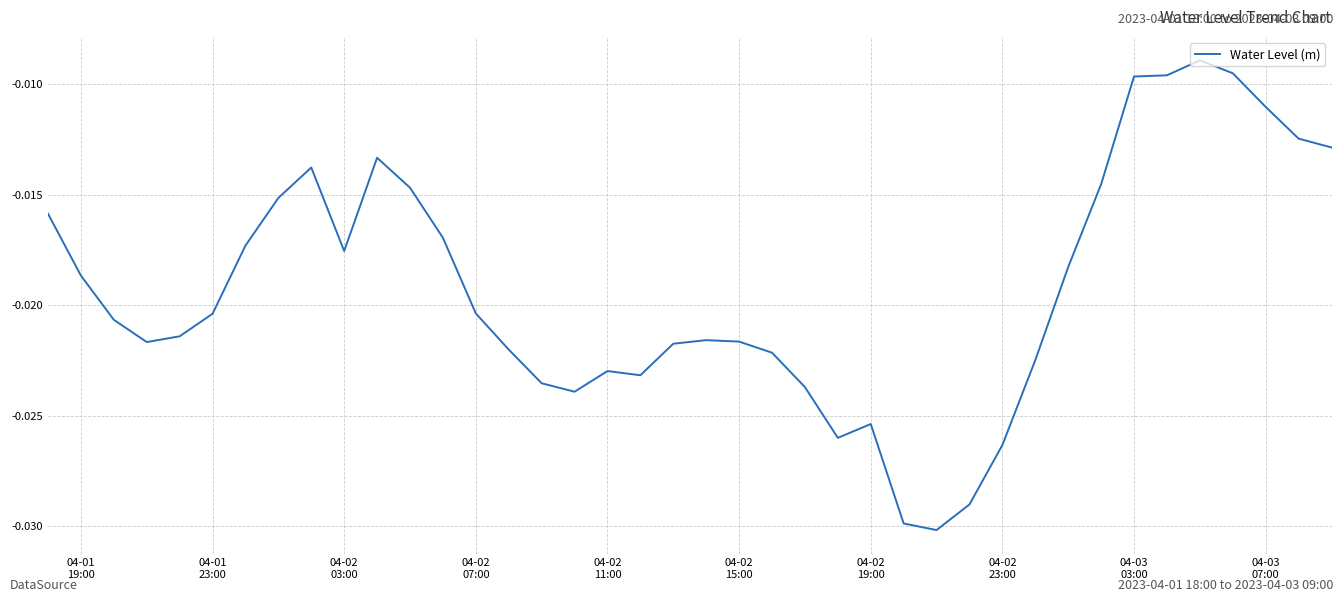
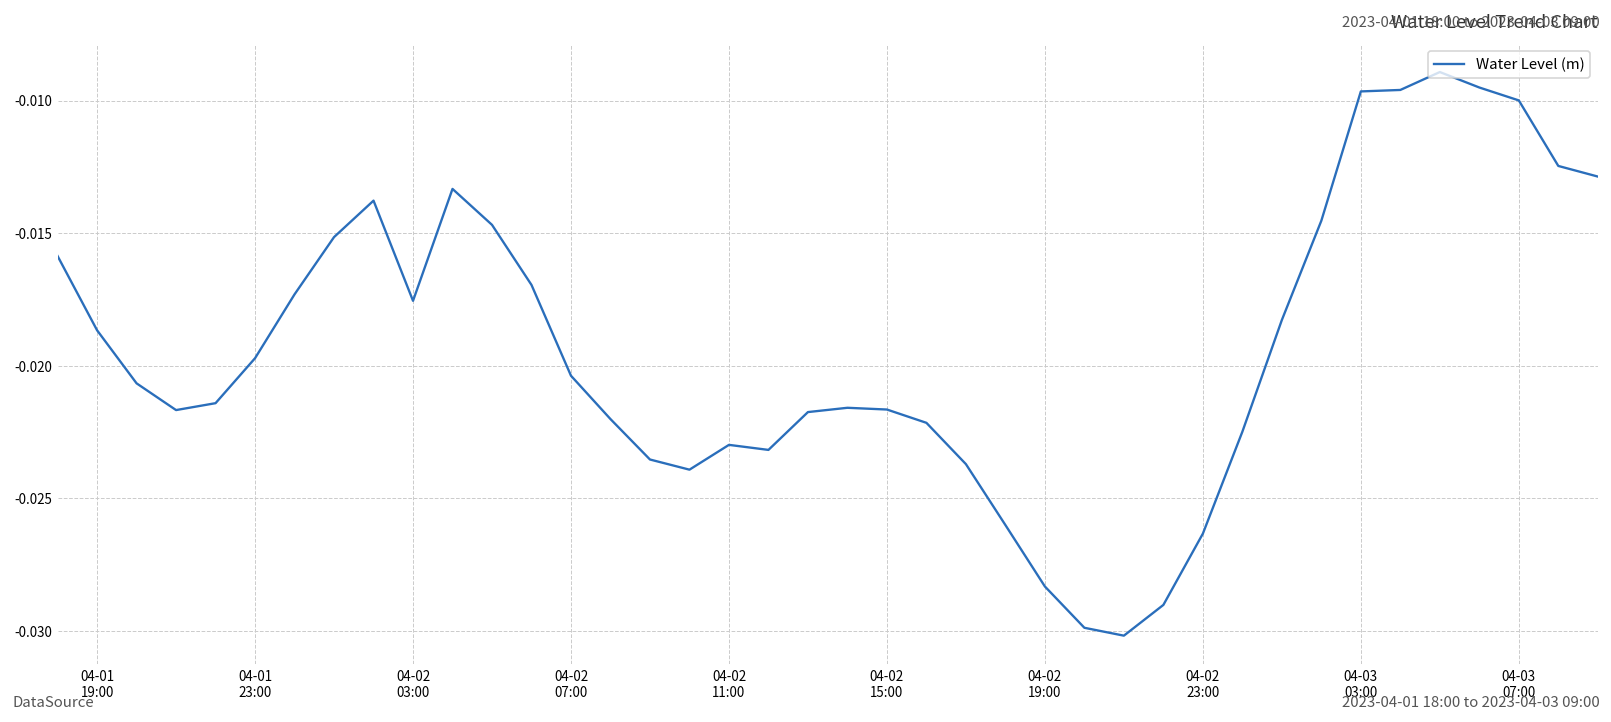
04-01 23:00: -0.0204 -> -0.0197
04-02 19:00: -0.0254 -> -0.0283
04-03 07:00: -0.0110 -> -0.0100
